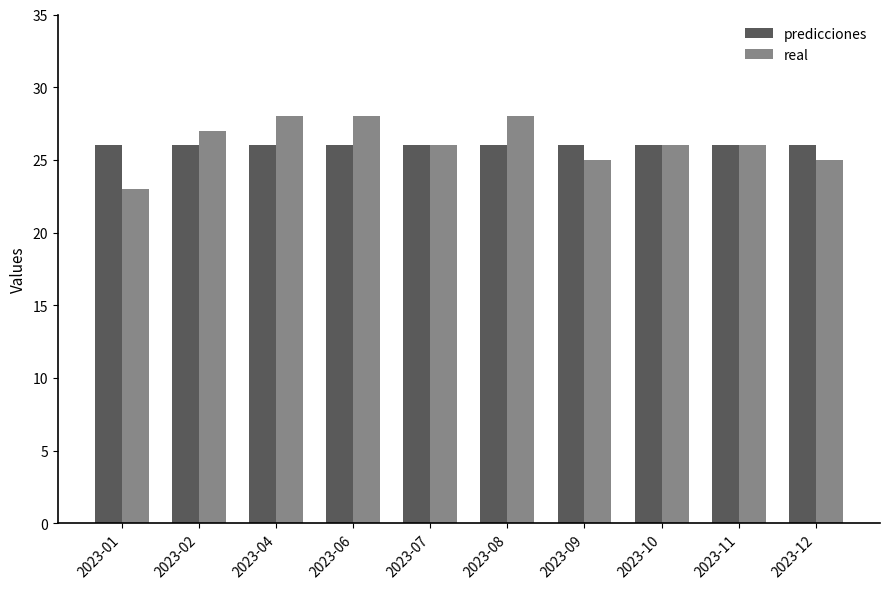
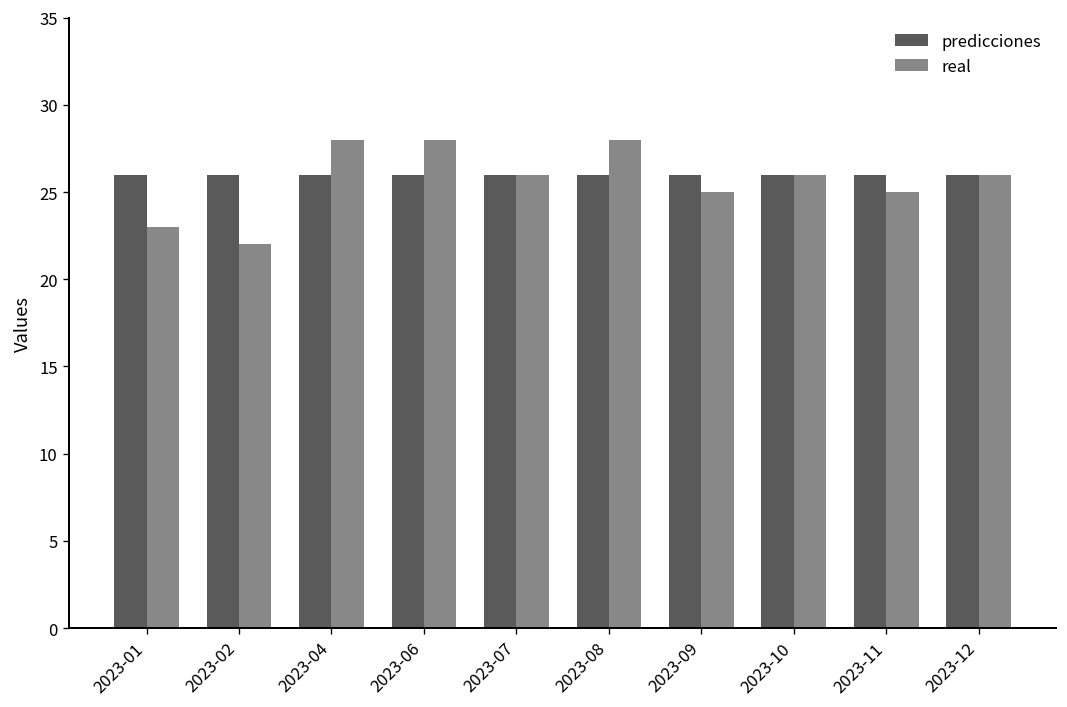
real, 2023-02: 27 -> 22
real, 2023-11: 26 -> 25
real, 2023-12: 25 -> 26
